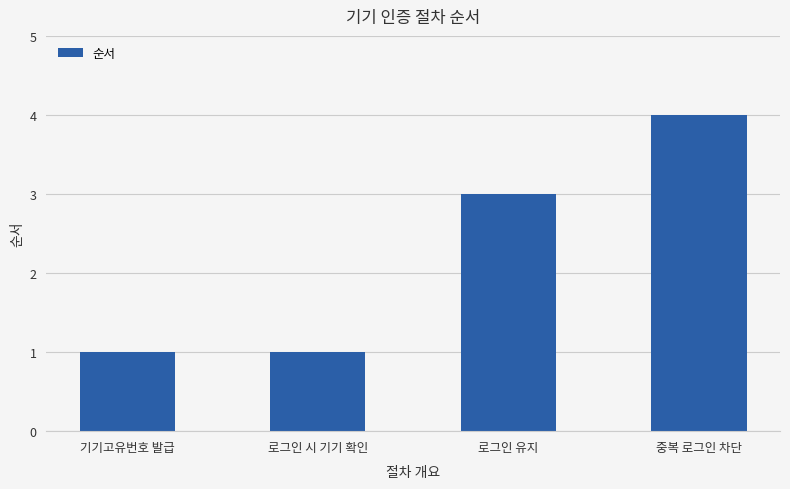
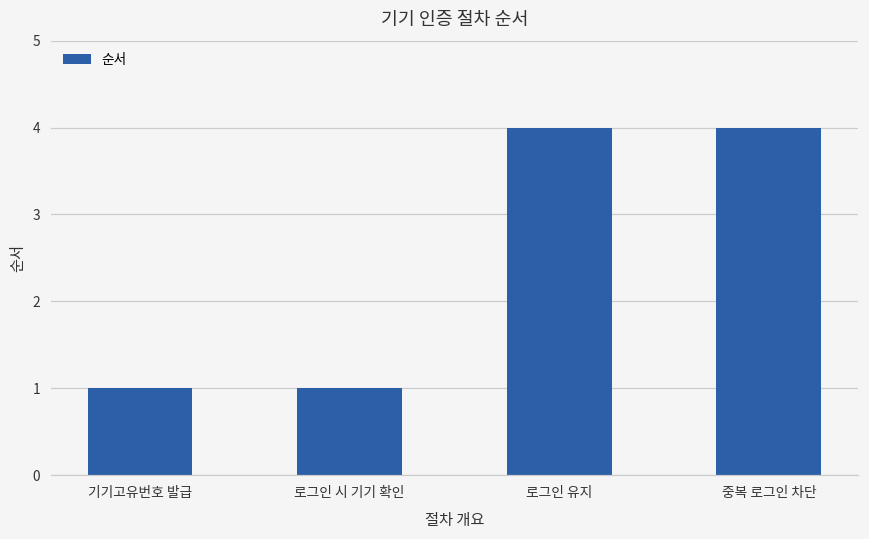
로그인 유지: 3 -> 4
